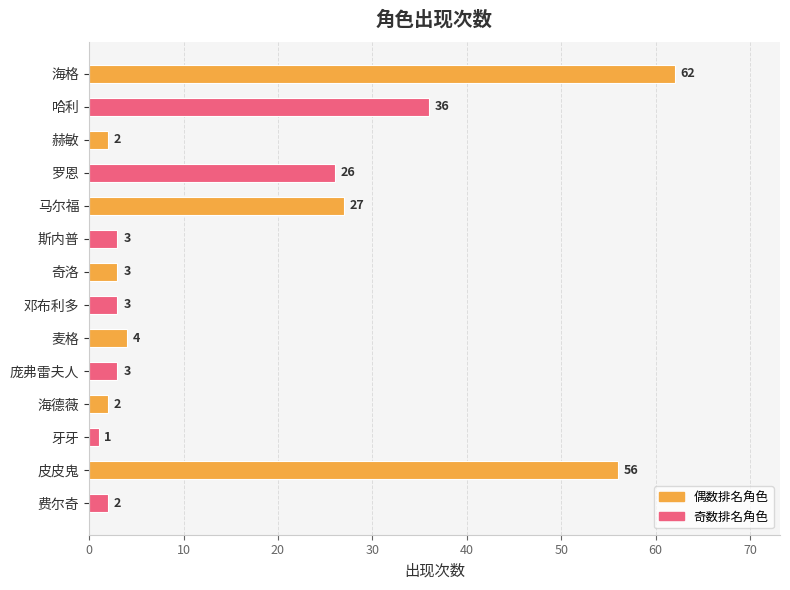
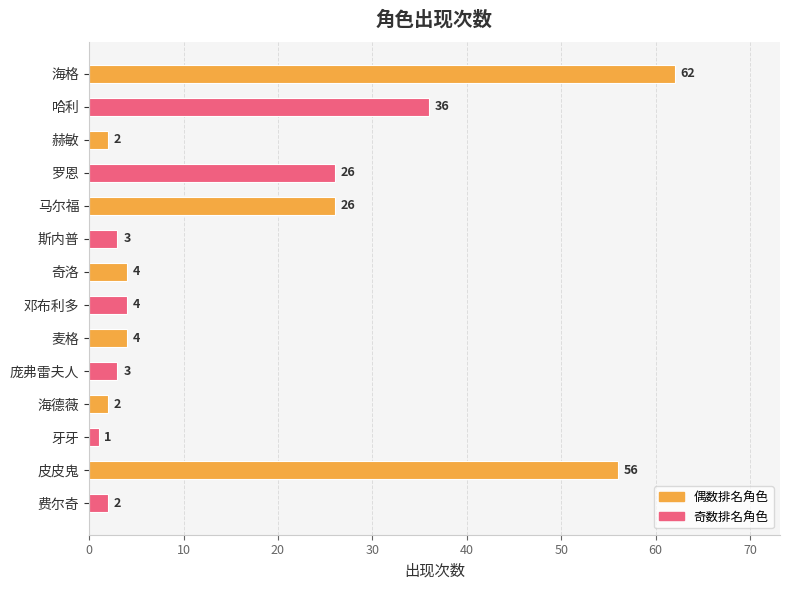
马尔福: 27 -> 26
奇洛: 3 -> 4
邓布利多: 3 -> 4
